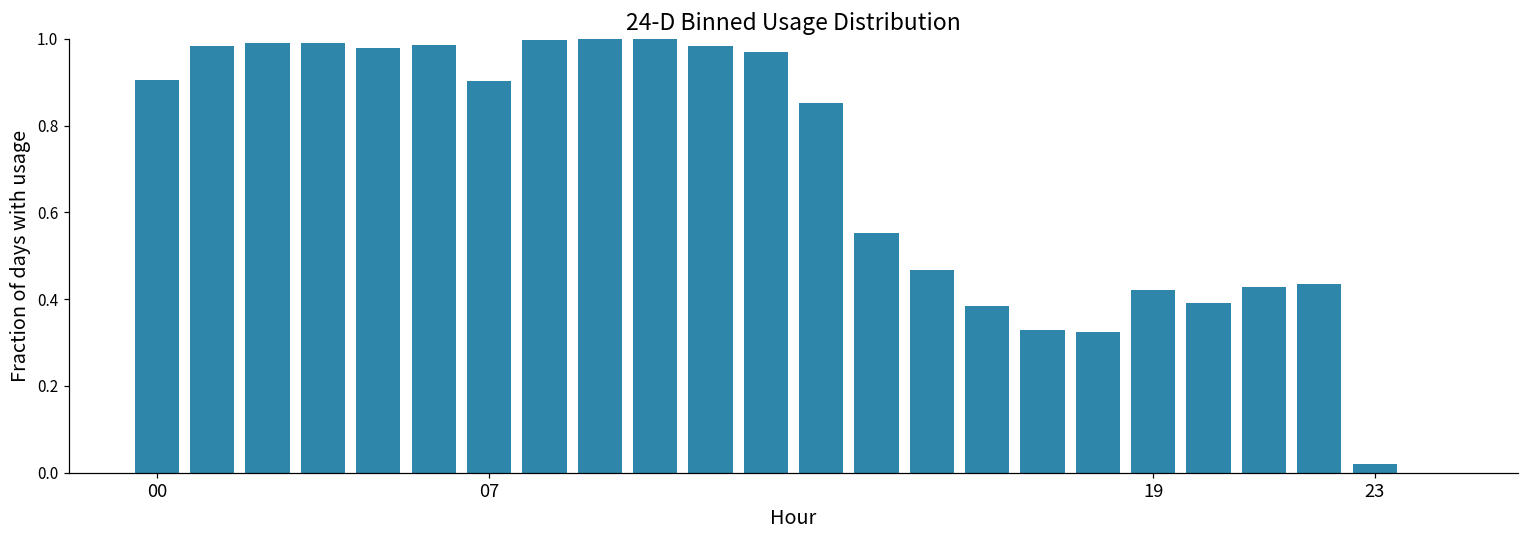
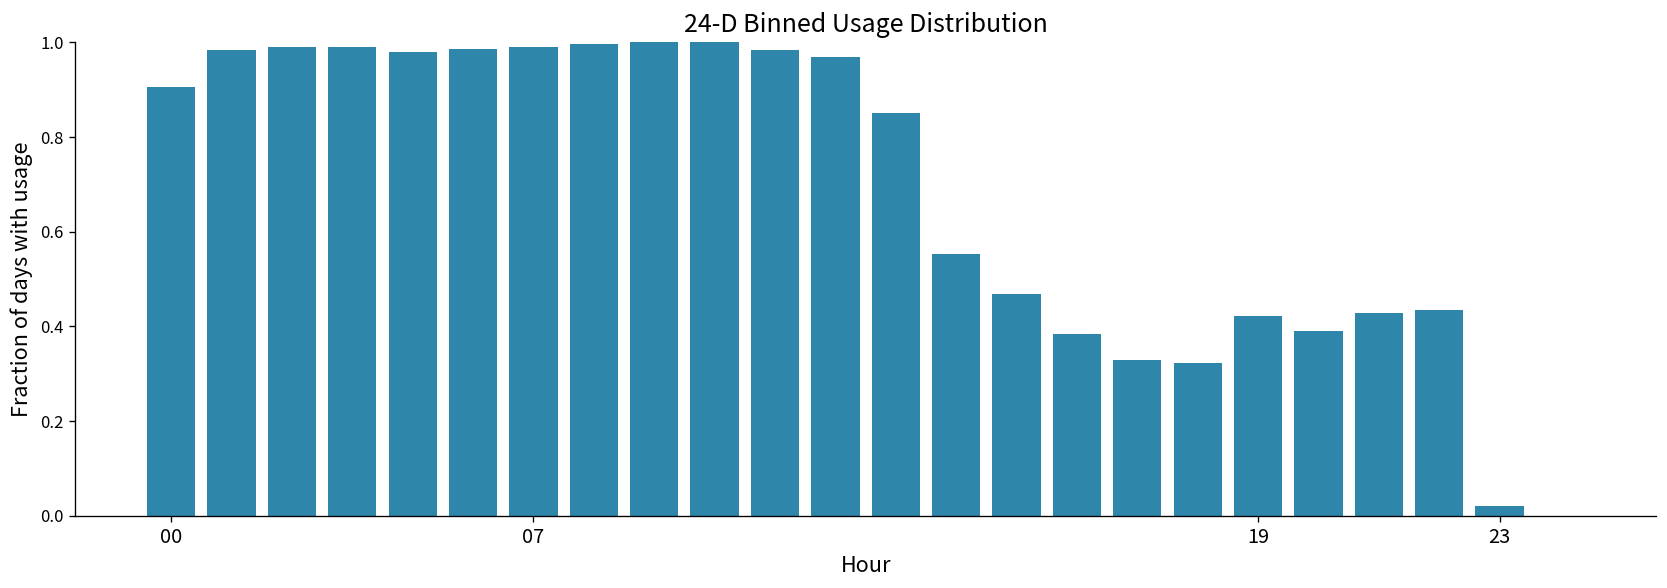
07: 0.90 -> 0.99
